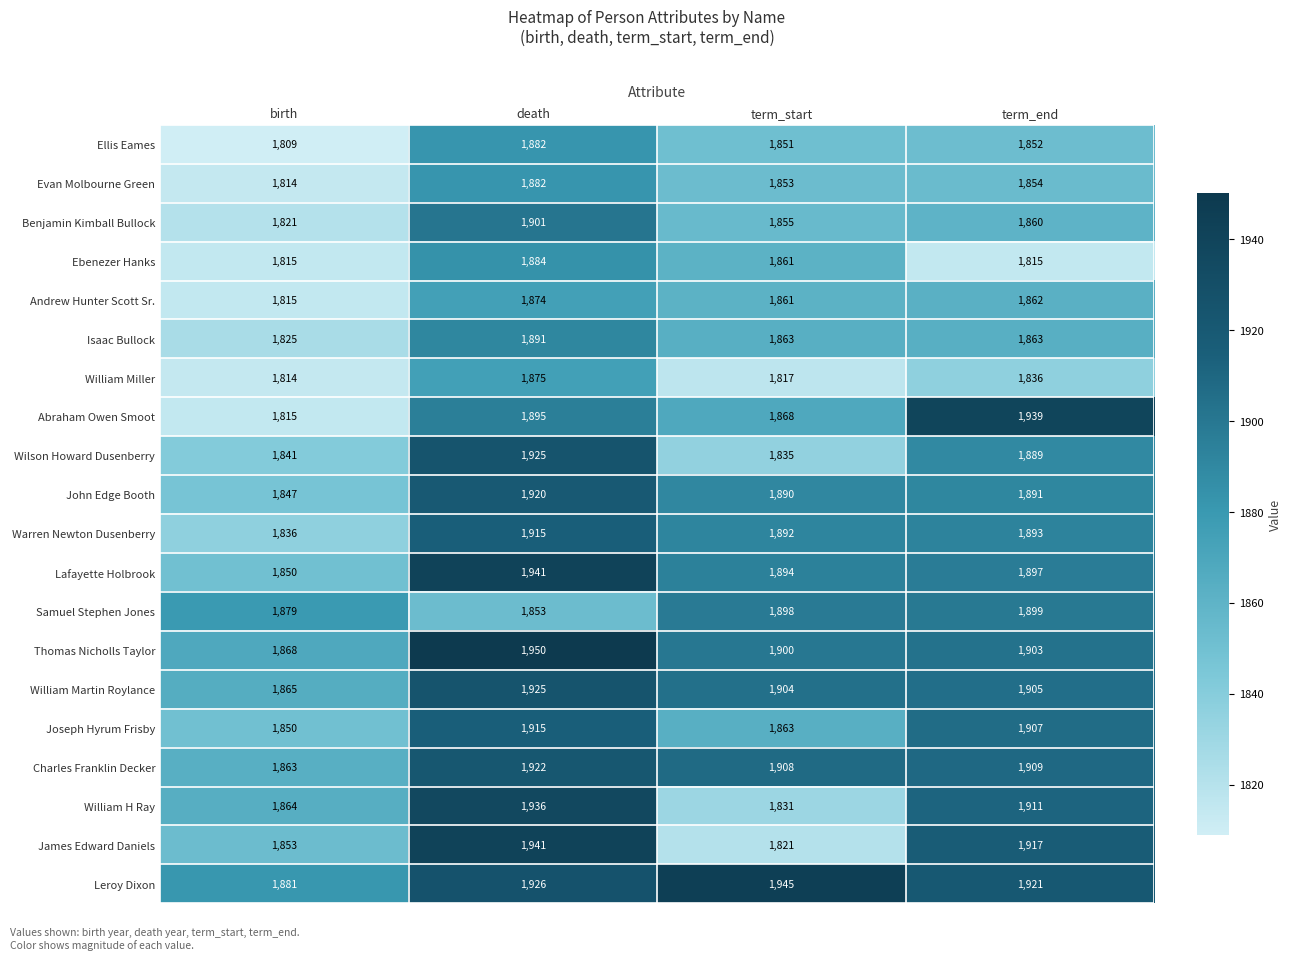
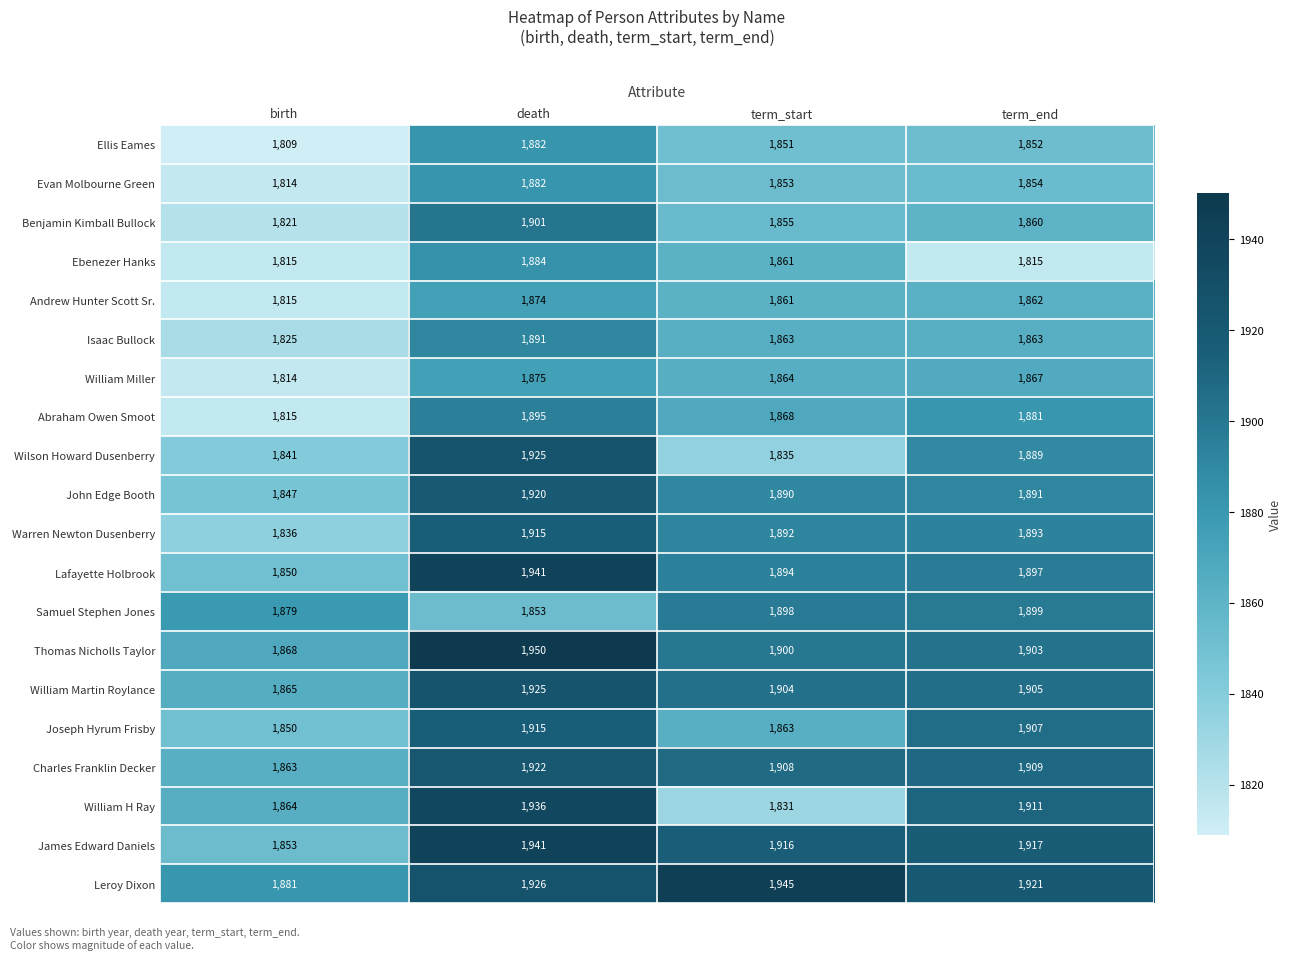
William Miller, term_start: 1,817 -> 1,864
William Miller, term_end: 1,836 -> 1,867
Abraham Owen Smoot, term_end: 1,939 -> 1,881
James Edward Daniels, term_start: 1,821 -> 1,916
